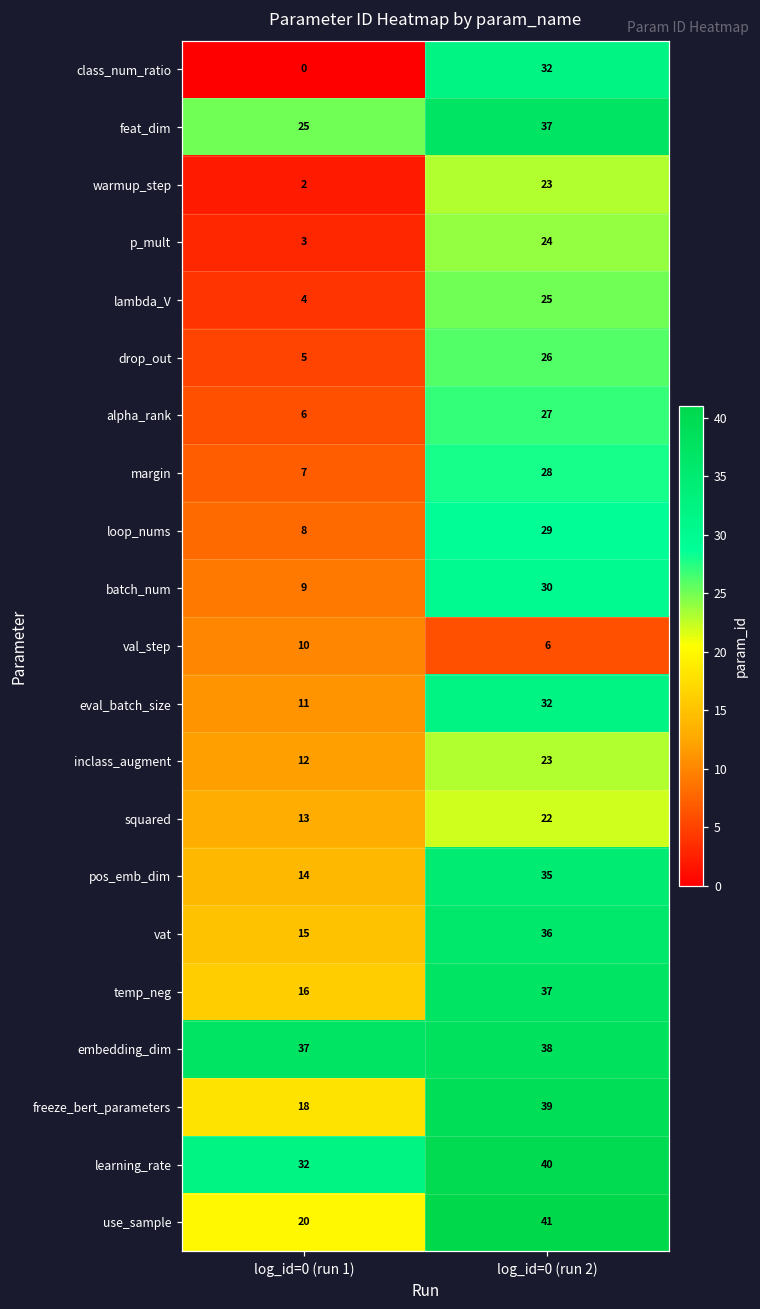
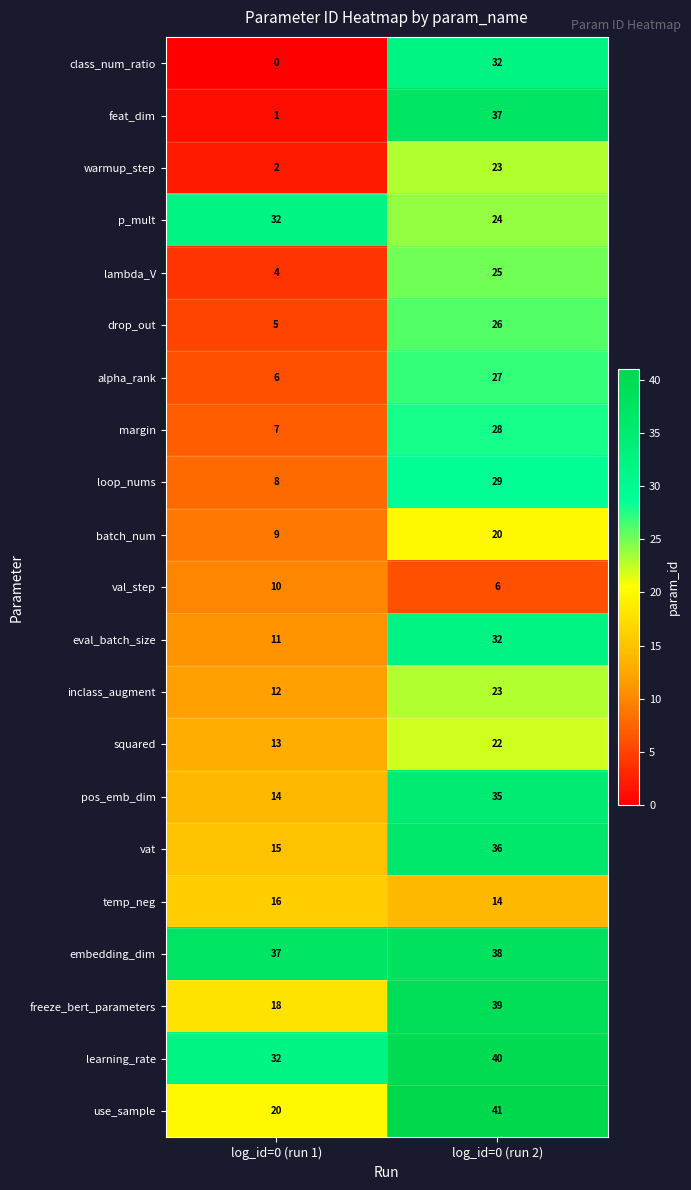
feat_dim, log_id=0 (run 1): 25 -> 1
p_mult, log_id=0 (run 1): 3 -> 32
batch_num, log_id=0 (run 2): 30 -> 20
temp_neg, log_id=0 (run 2): 37 -> 14
